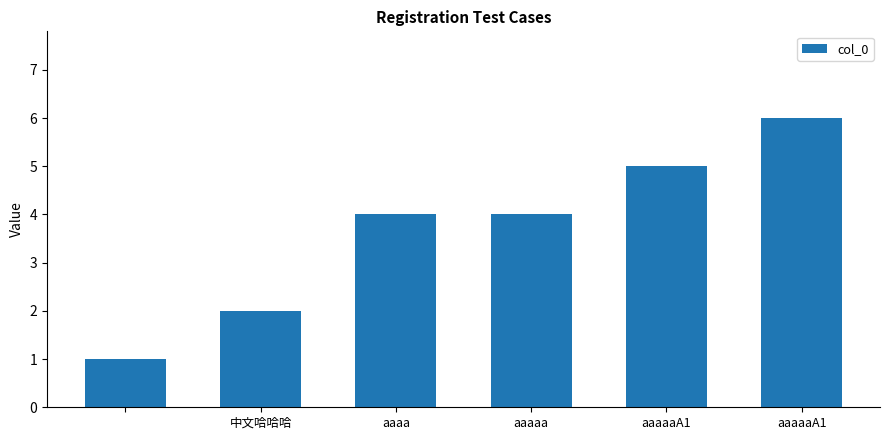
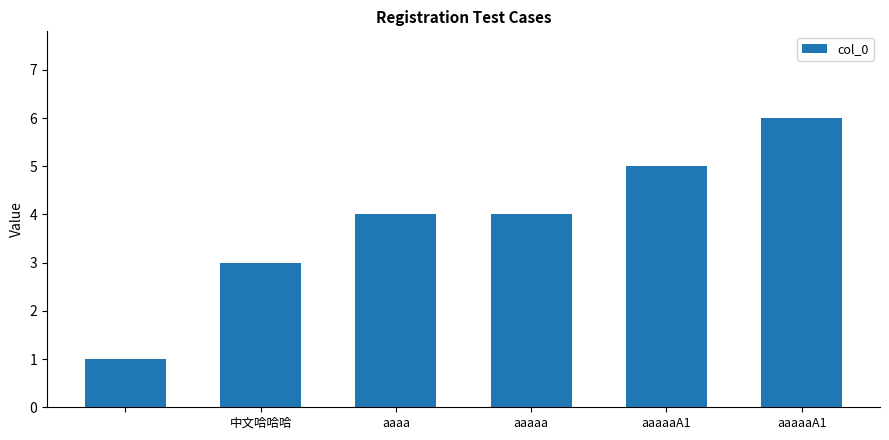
中文哈哈哈: 2 -> 3
